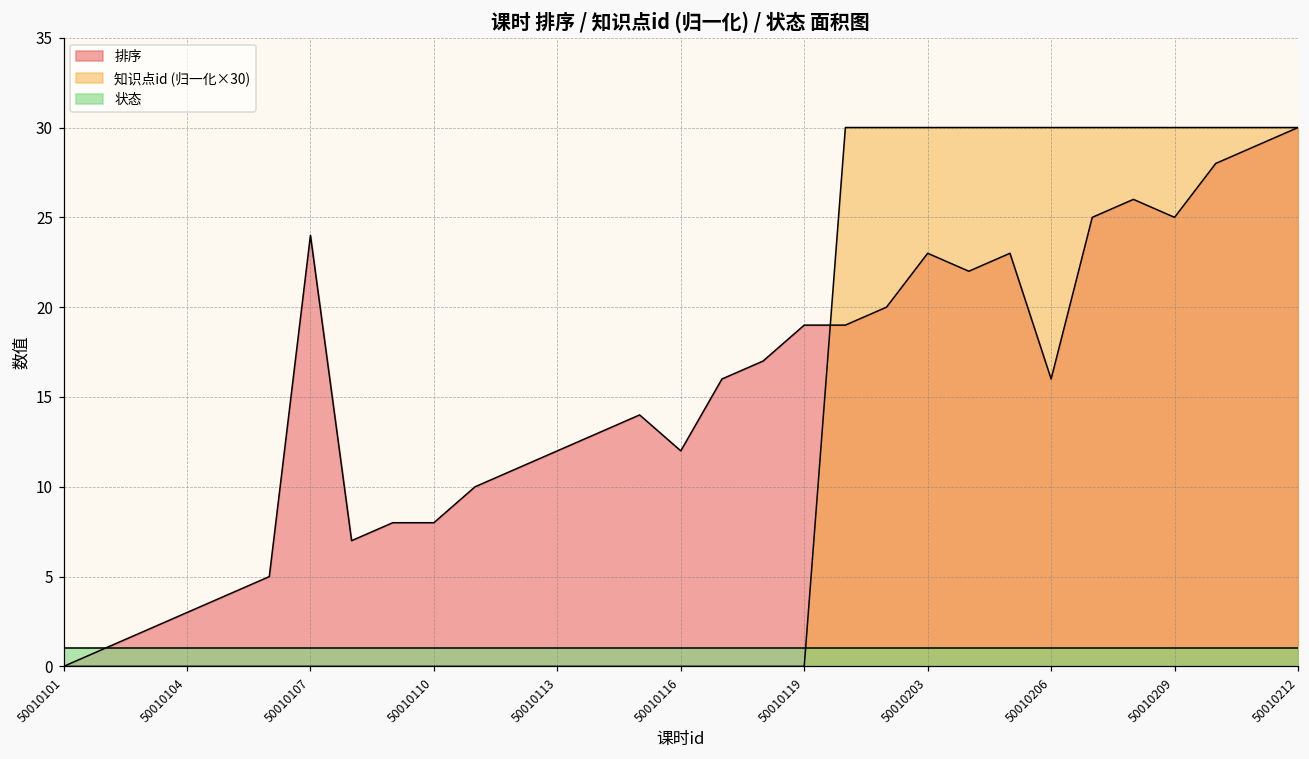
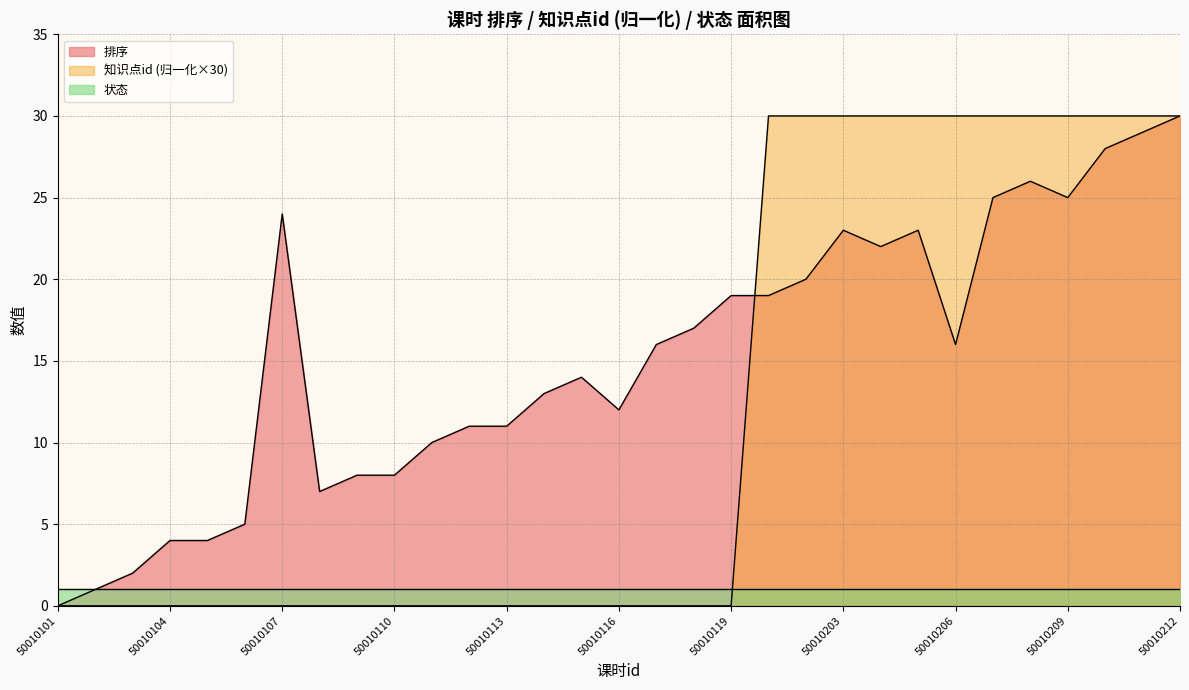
排序, 50010104: 3 -> 4
排序, 50010113: 12 -> 11
